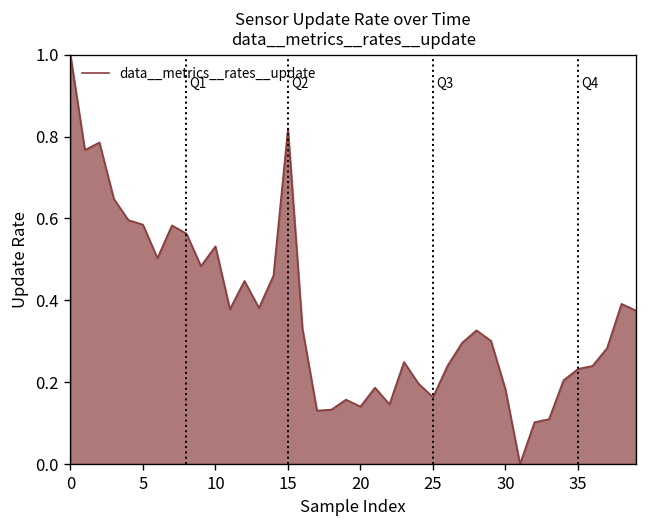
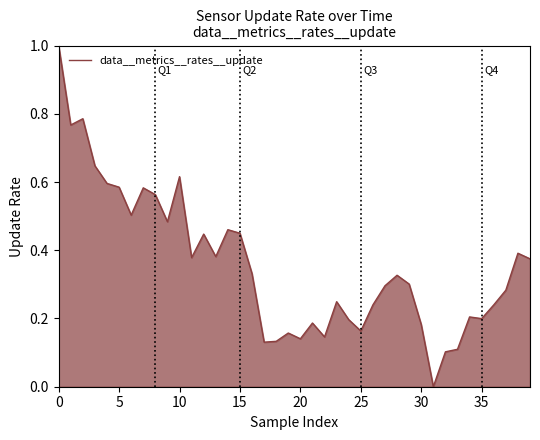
10: 0.53 -> 0.62
15: 0.82 -> 0.45
35: 0.23 -> 0.20
